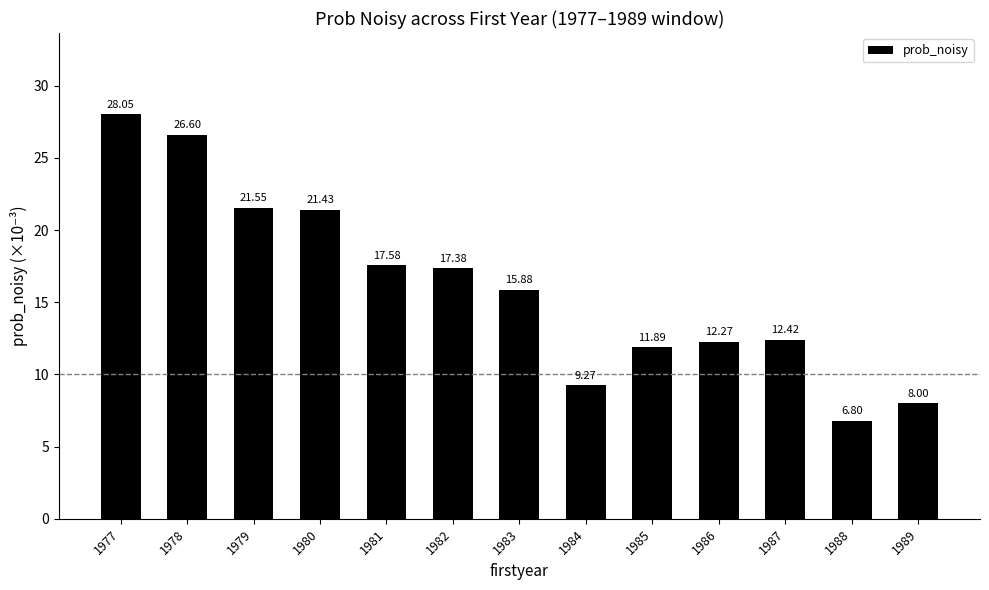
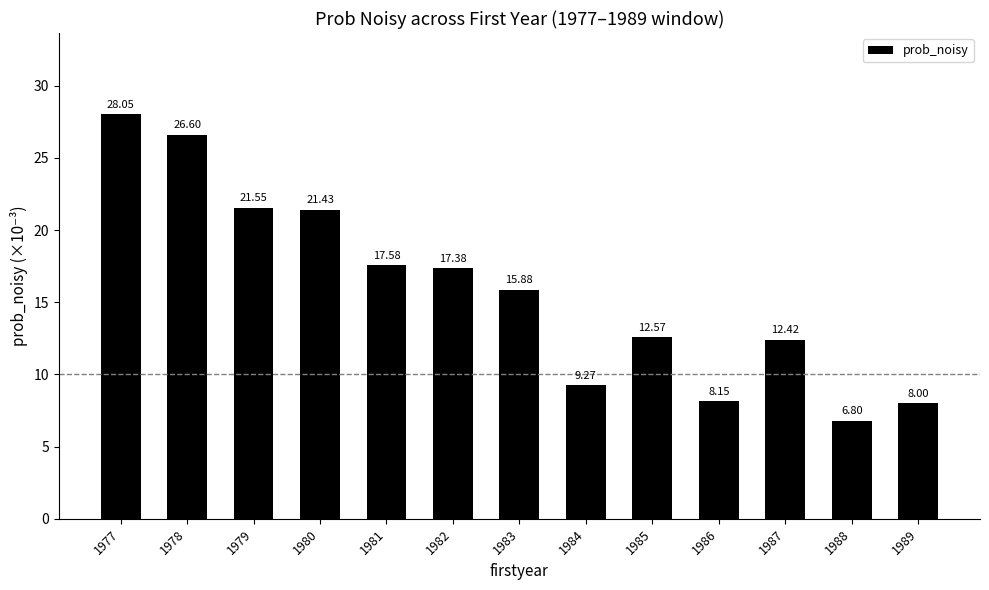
1985: 11.89 -> 12.57
1986: 12.27 -> 8.15
